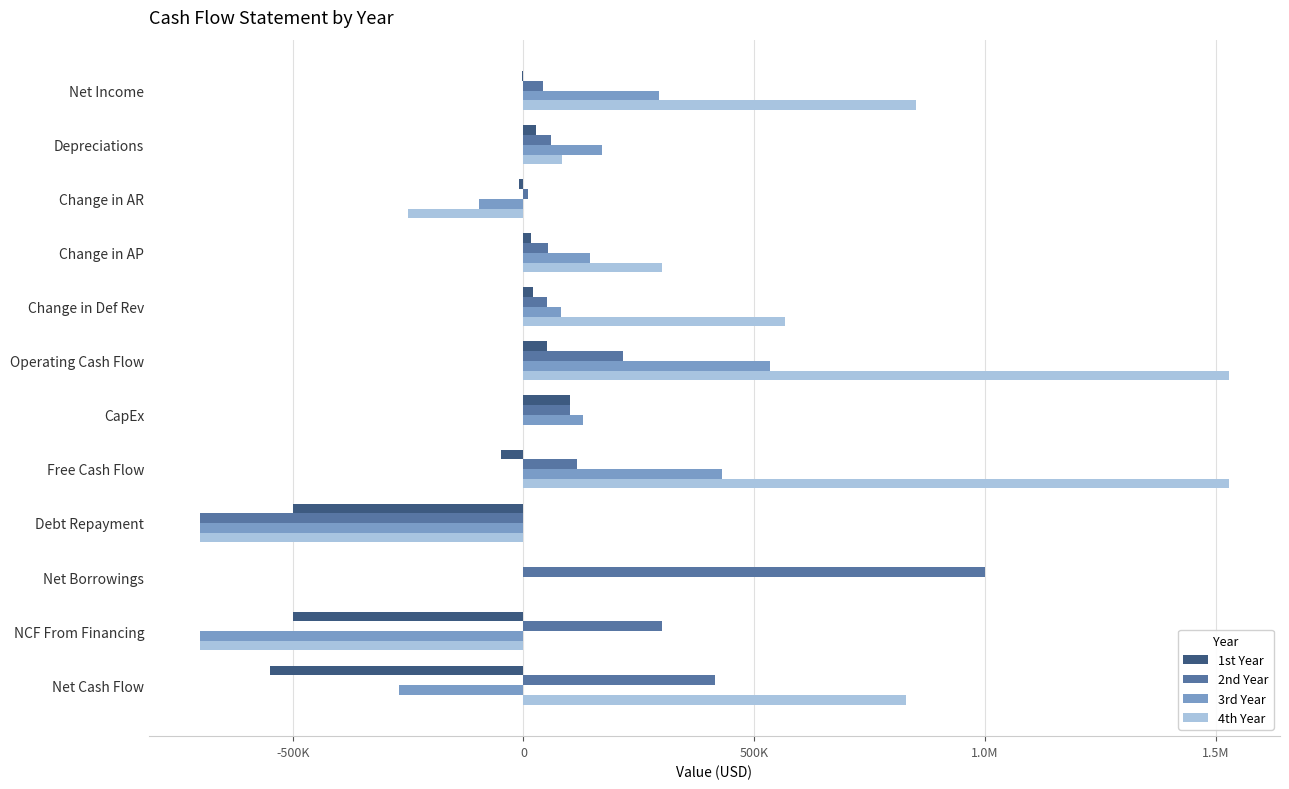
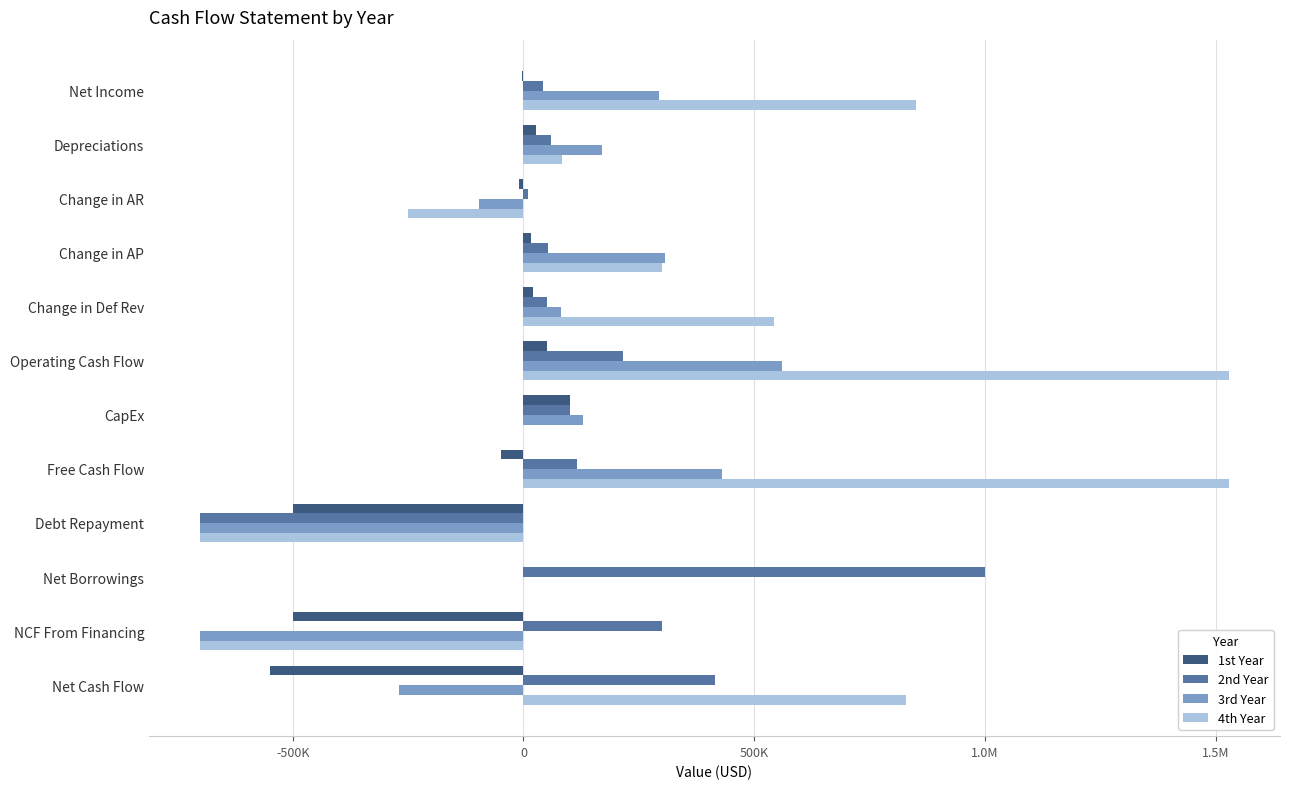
3rd Year, Change in AP: 140000 -> 310000
4th Year, Change in Def Rev: 570000 -> 540000
3rd Year, Operating Cash Flow: 530000 -> 560000
